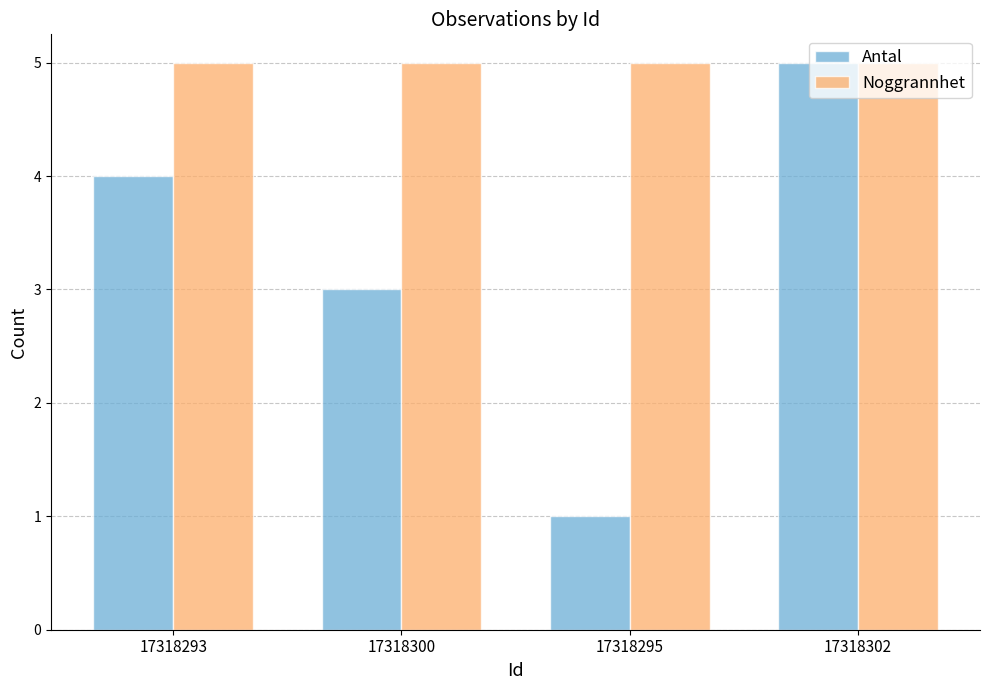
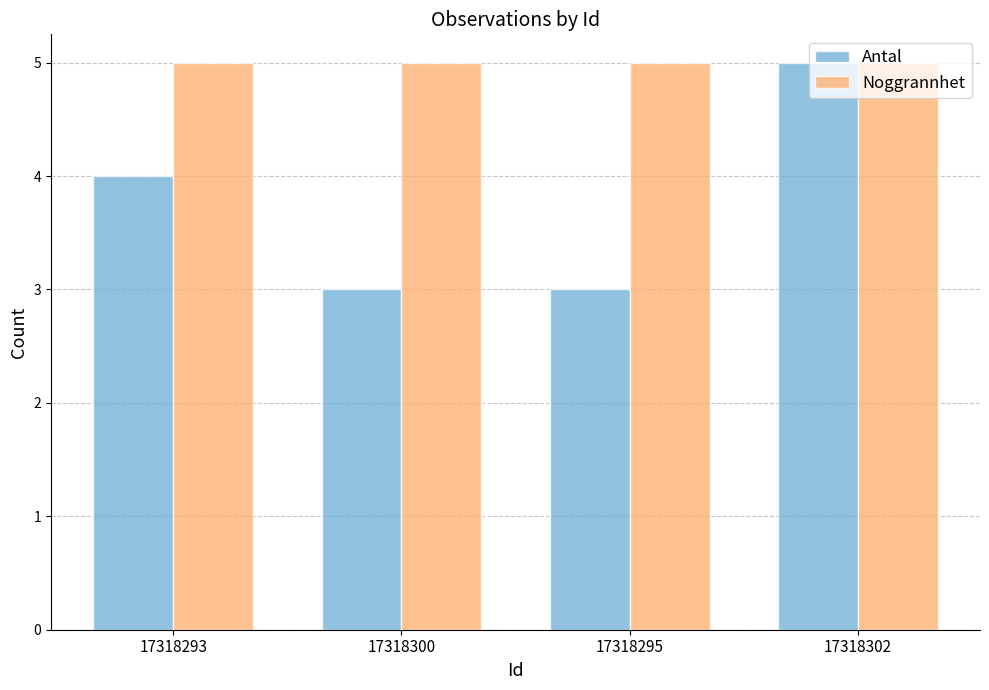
Antal, 17318295: 1 -> 3
